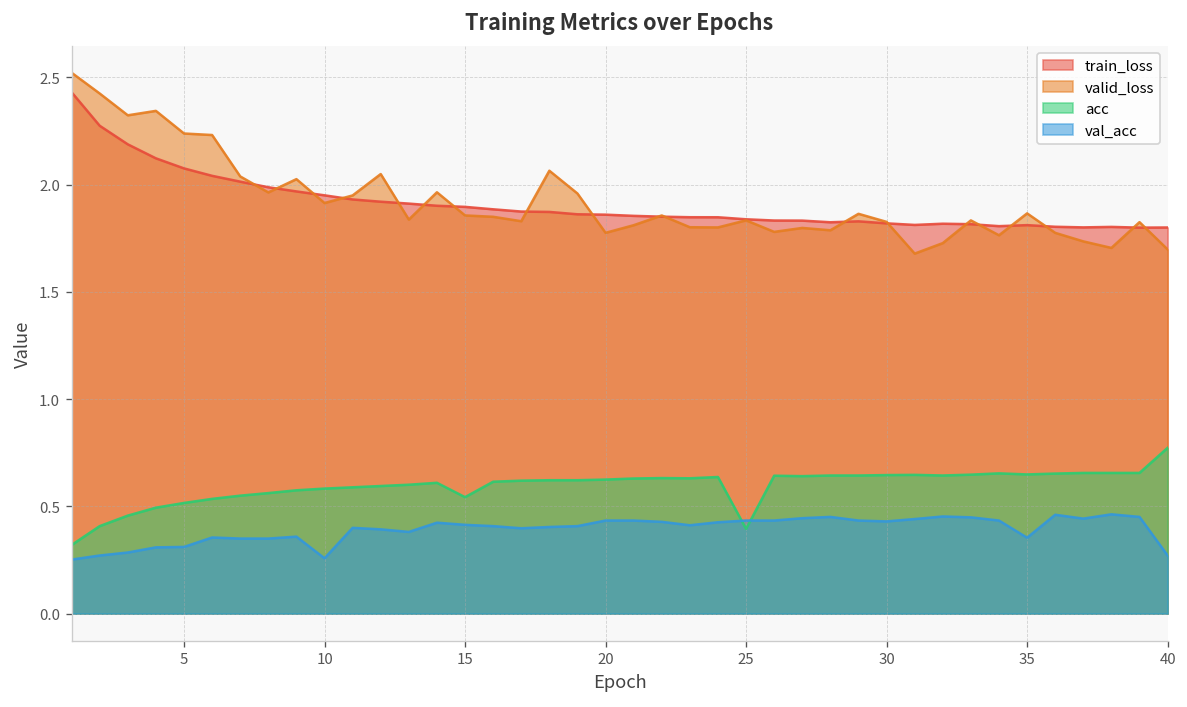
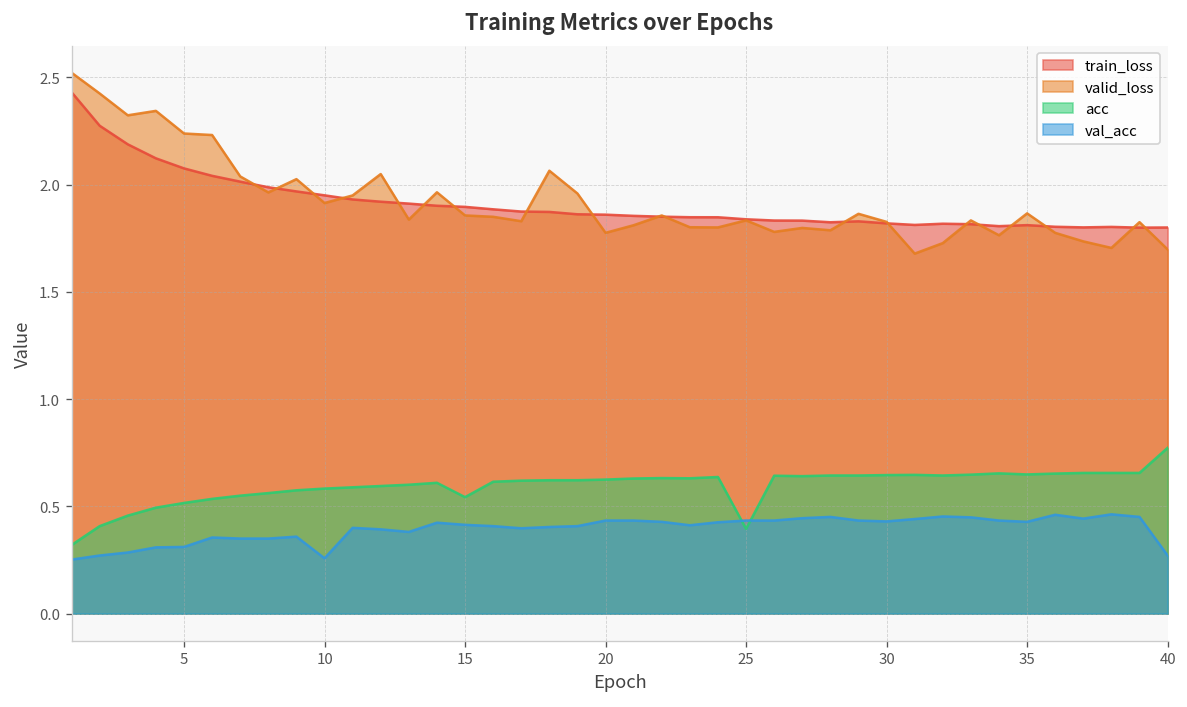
val_acc, 35: 0.35 -> 0.43
